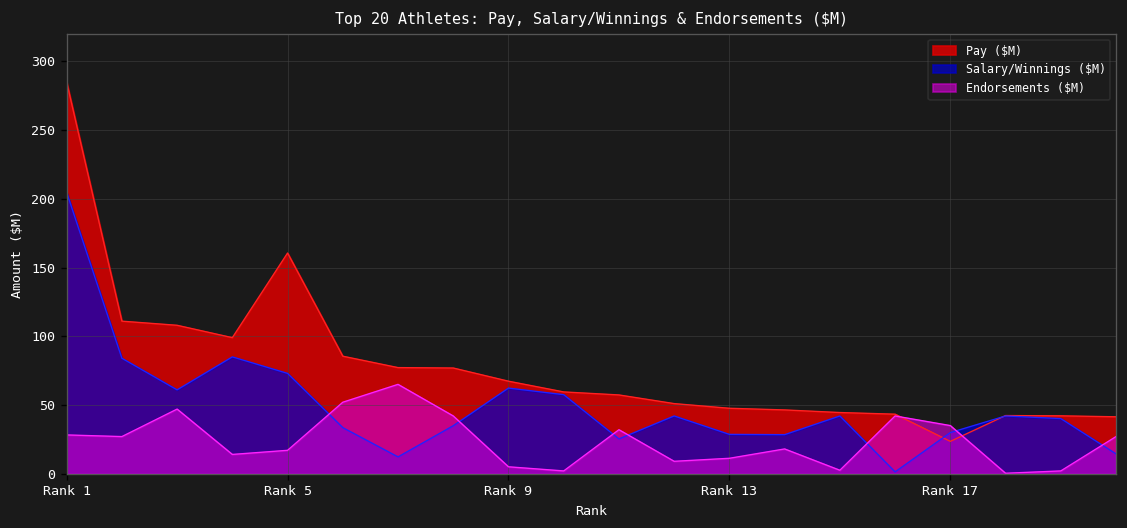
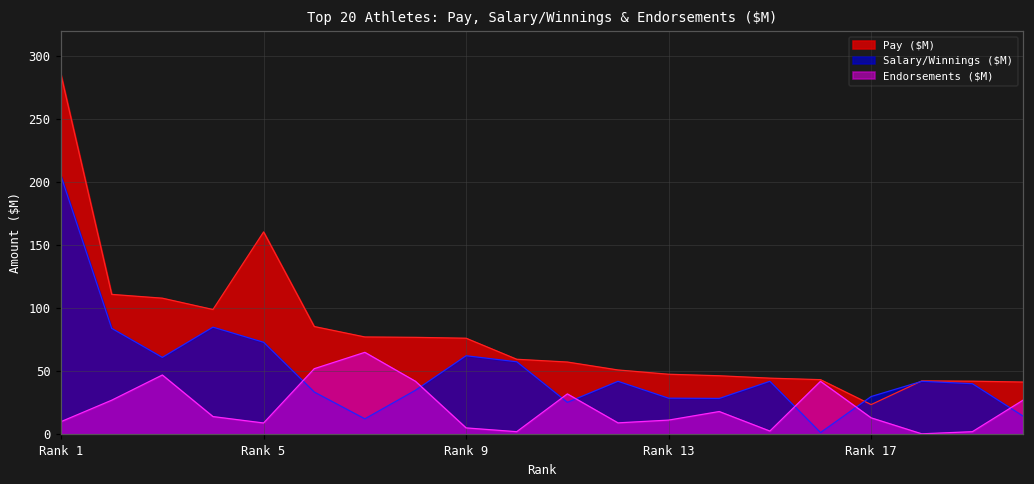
Endorsements ($M), Rank 1: 28 -> 10
Endorsements ($M), Rank 5: 17 -> 9
Pay ($M), Rank 9: 67 -> 76
Endorsements ($M), Rank 17: 35 -> 13
